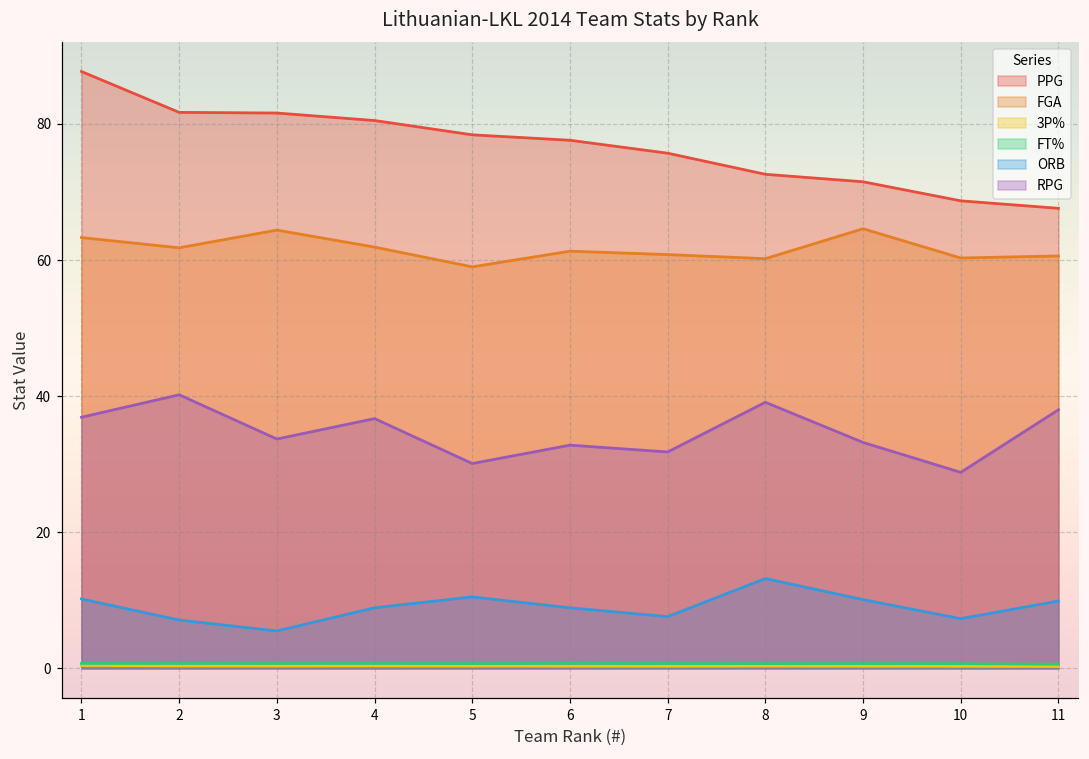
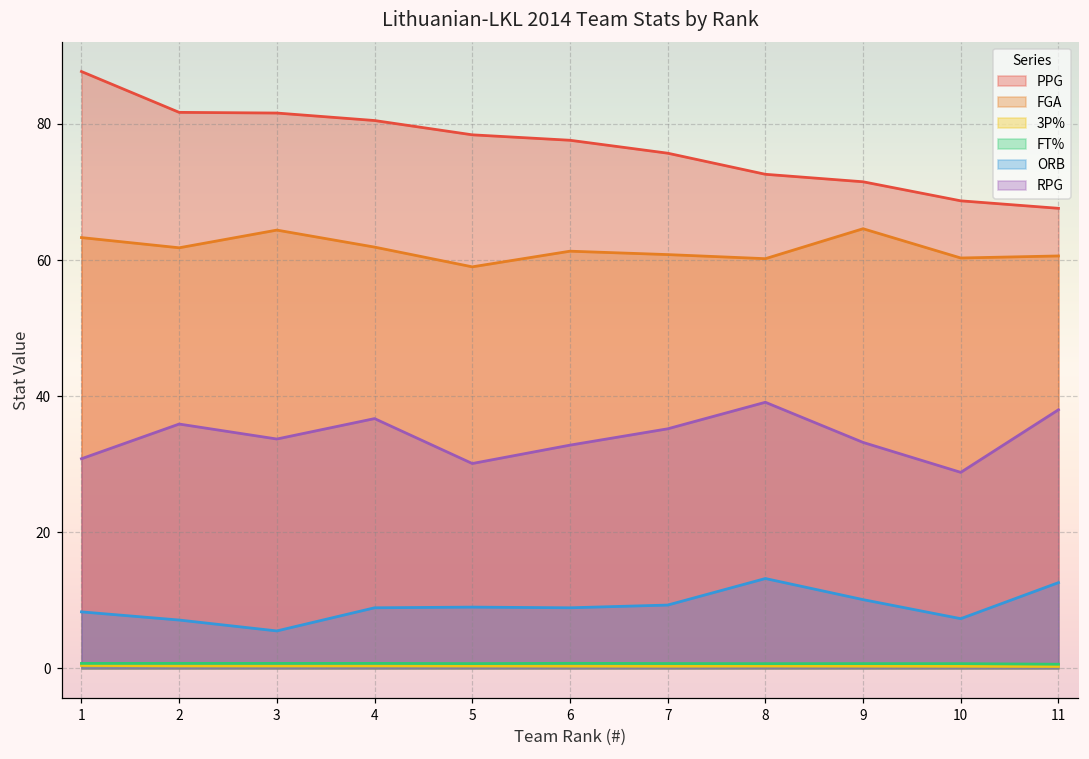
ORB, 1: 10 -> 8
RPG, 1: 37 -> 31
RPG, 2: 40 -> 36
ORB, 5: 11 -> 9
ORB, 7: 8 -> 9
RPG, 7: 32 -> 35
ORB, 11: 10 -> 13
